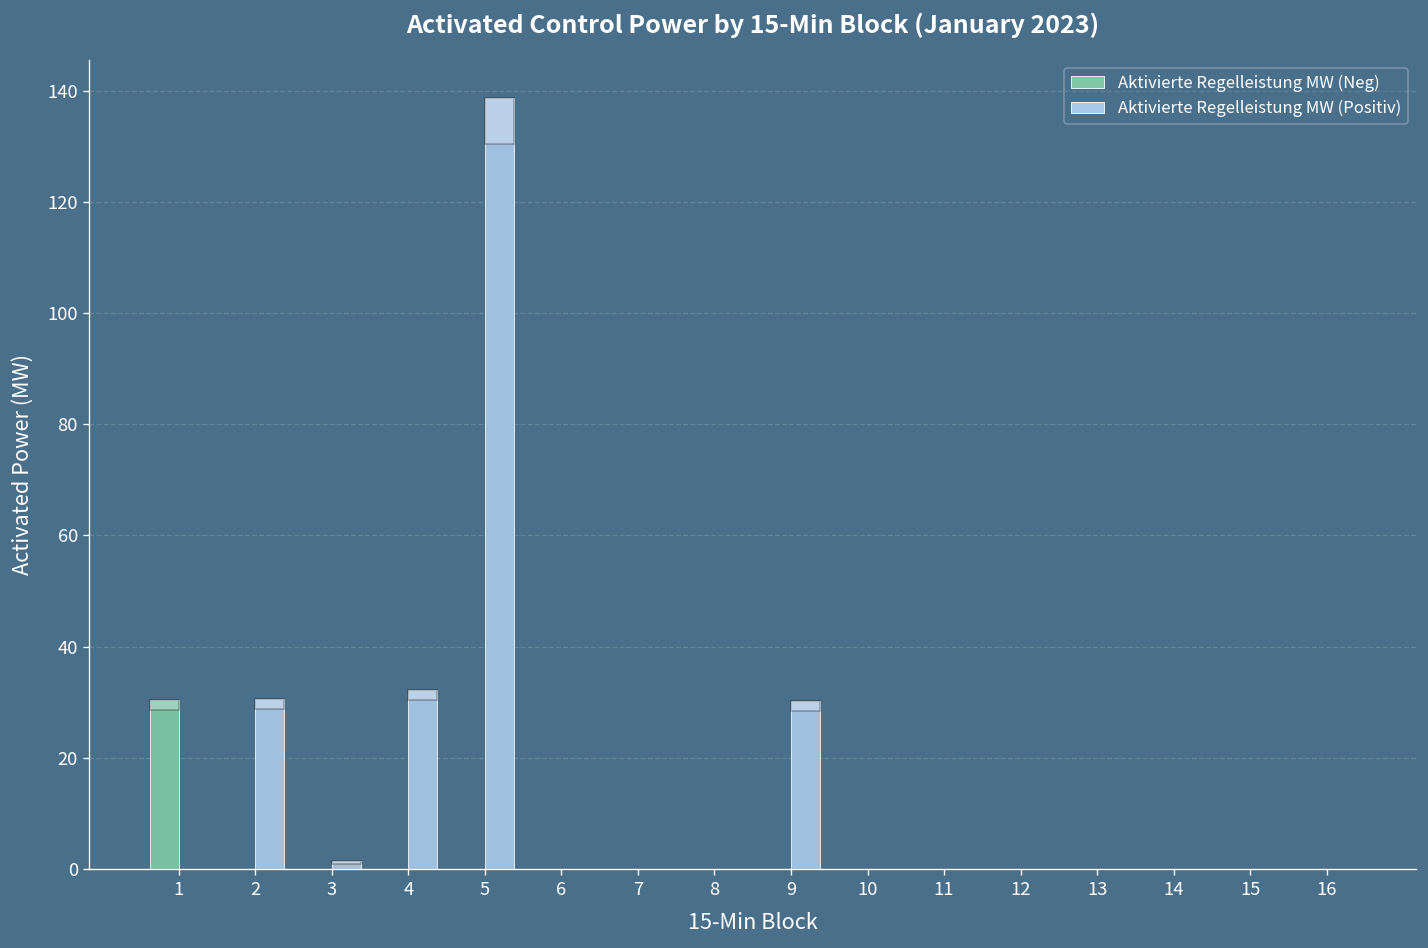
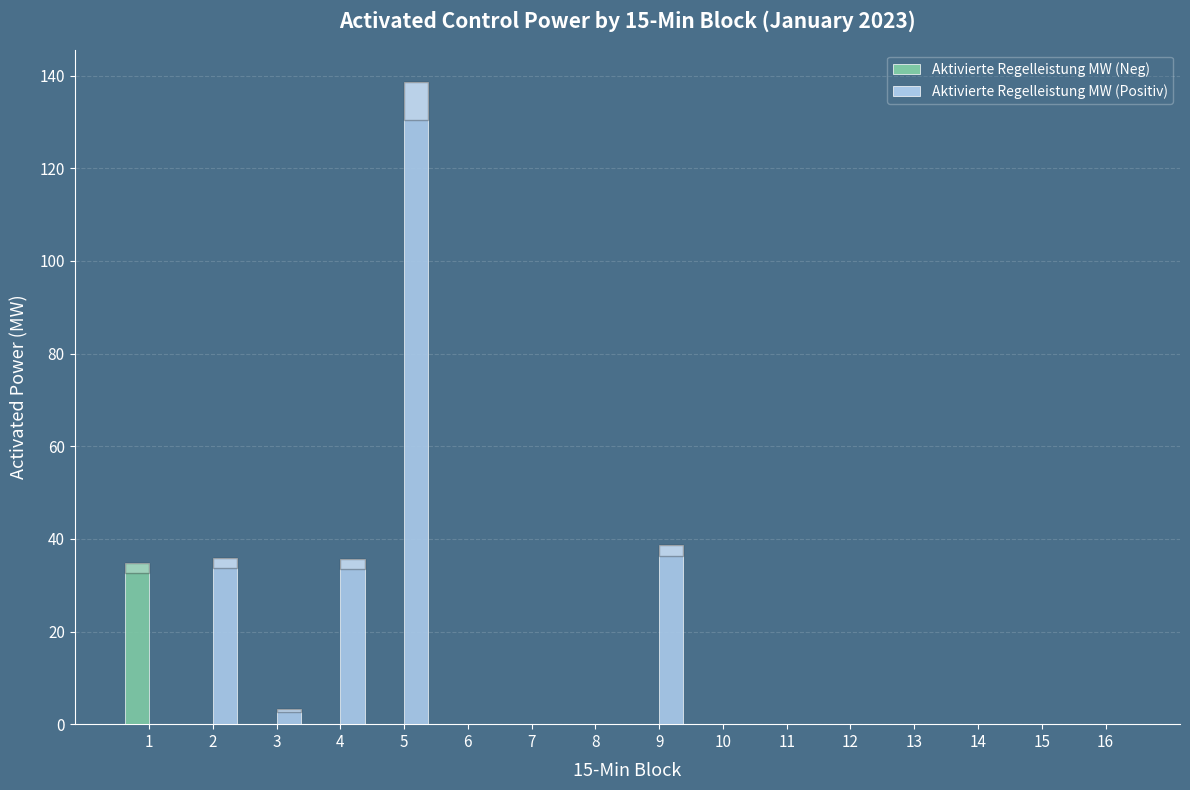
Aktivierte Regelleistung MW (Neg), 1: 30 -> 35
Aktivierte Regelleistung MW (Positiv), 2: 31 -> 36
Aktivierte Regelleistung MW (Positiv), 3: 1 -> 3
Aktivierte Regelleistung MW (Positiv), 4: 32 -> 36
Aktivierte Regelleistung MW (Positiv), 9: 30 -> 39
